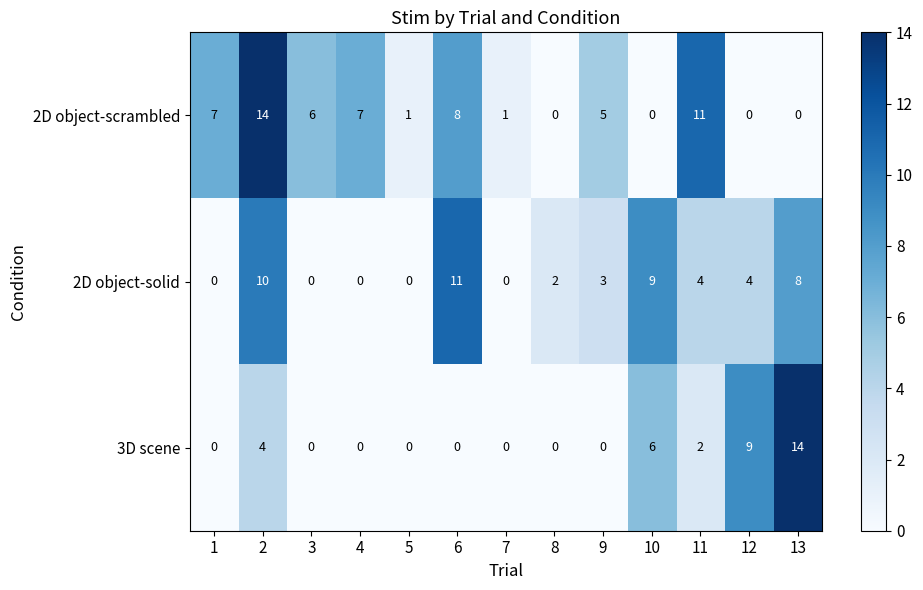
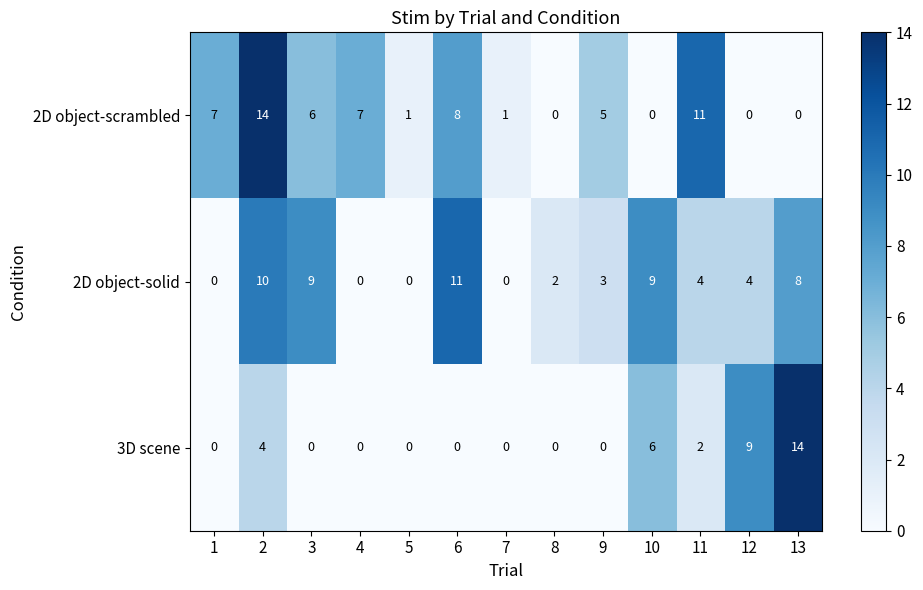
2D object-solid, 3: 0 -> 9
